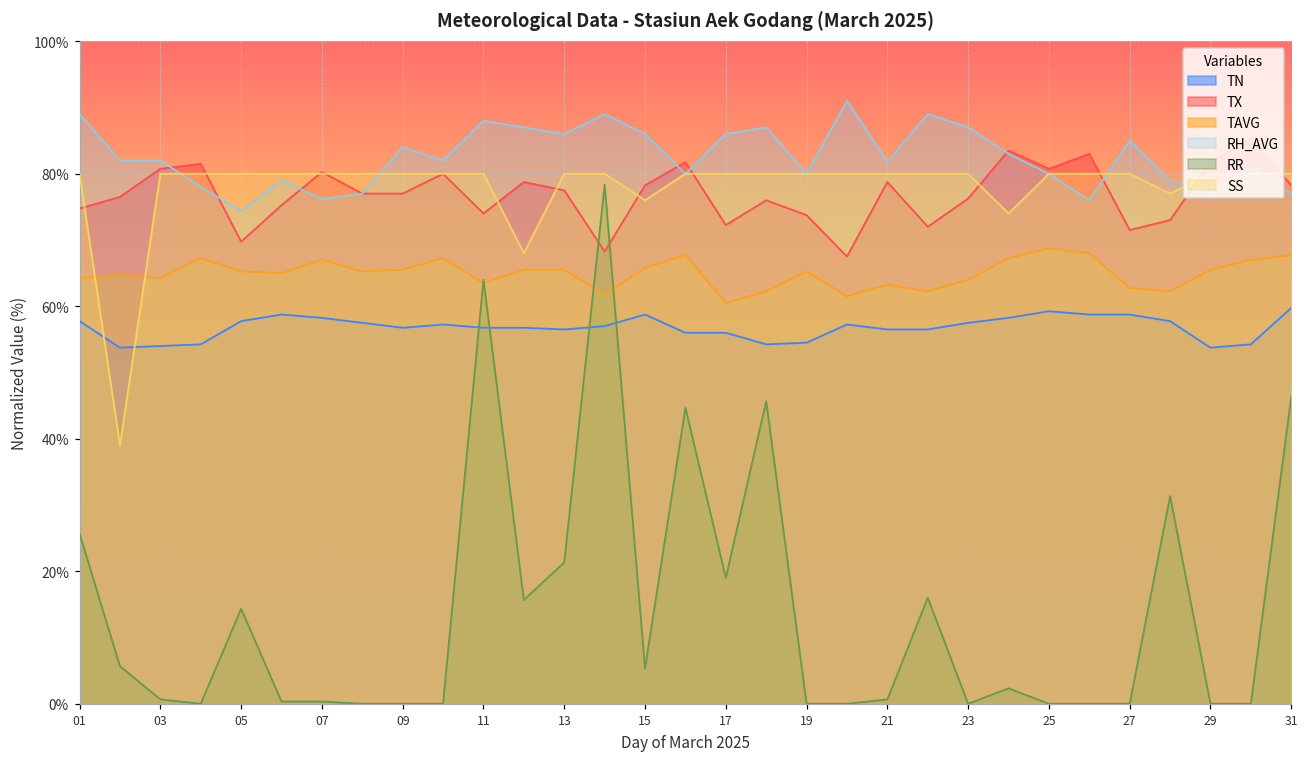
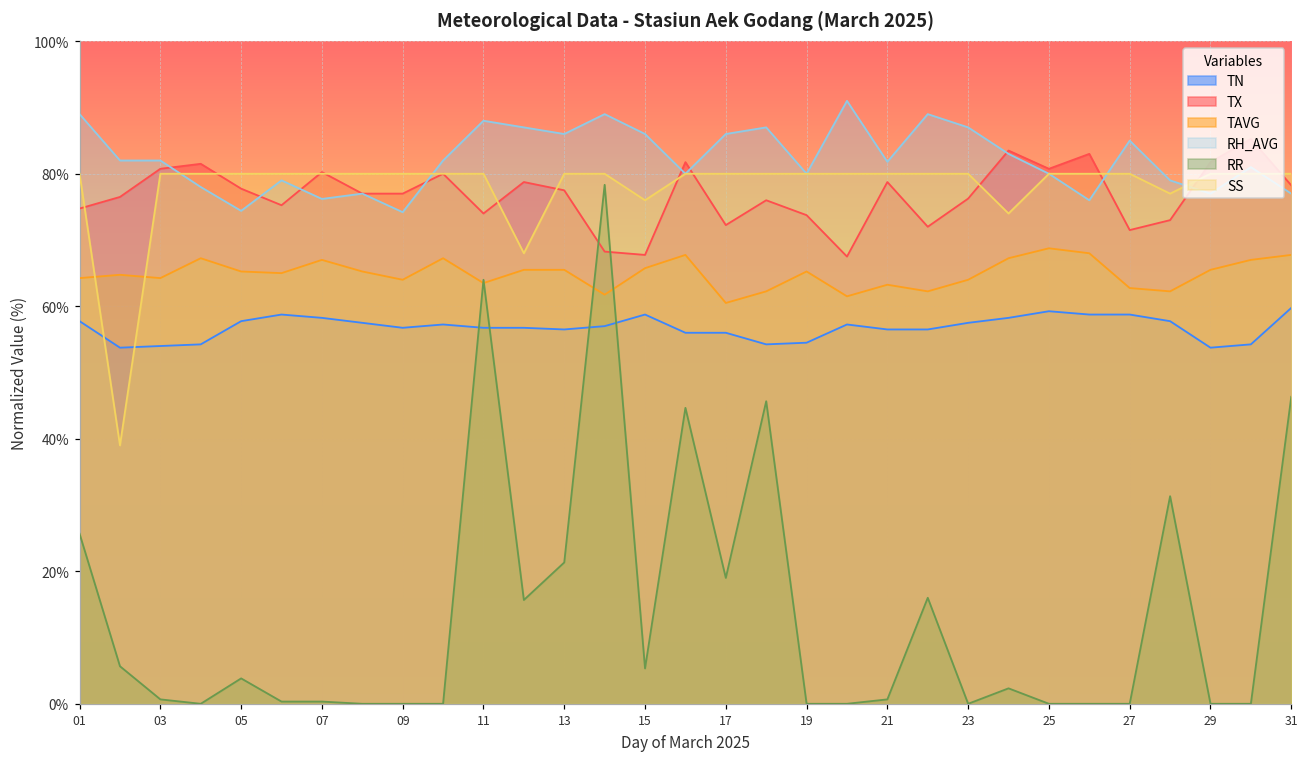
TX, 05: 70% -> 78%
RR, 05: 14% -> 4%
TAVG, 09: 66% -> 64%
RH_AVG, 09: 84% -> 74%
TX, 15: 78% -> 68%
